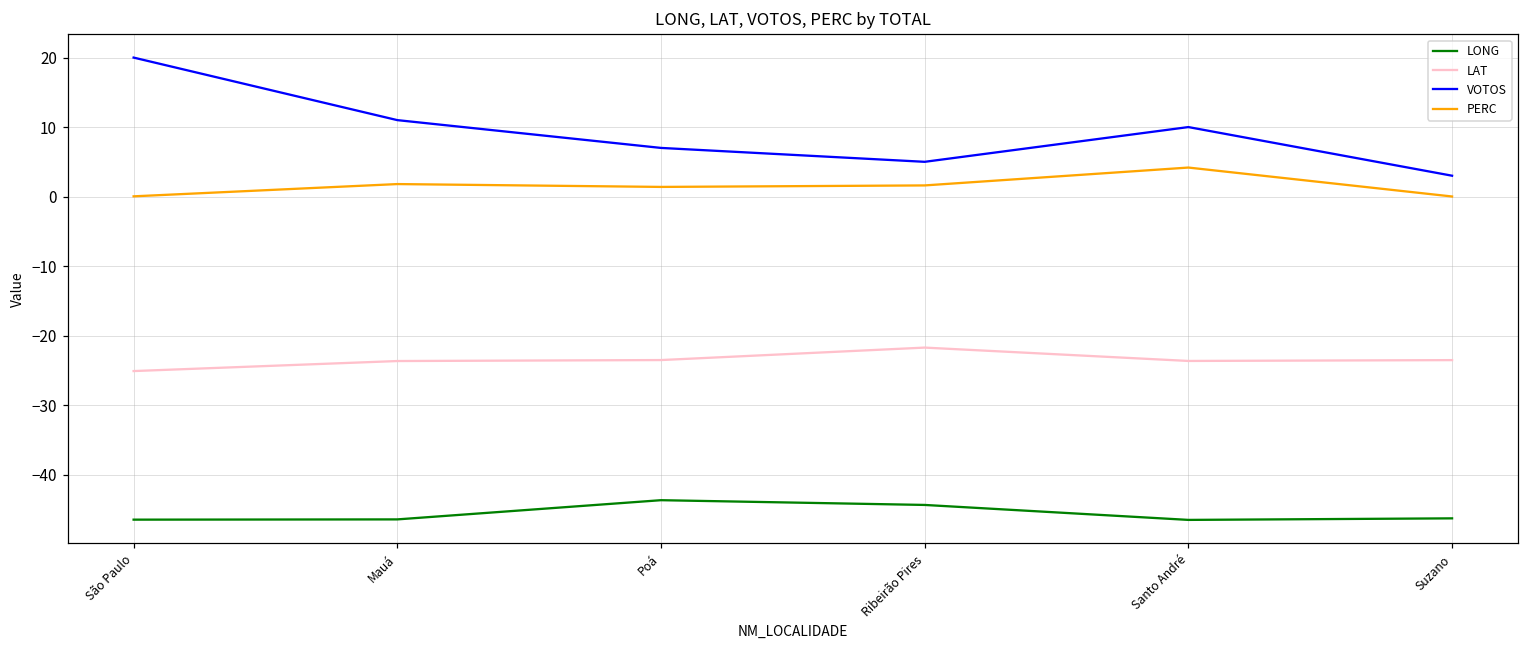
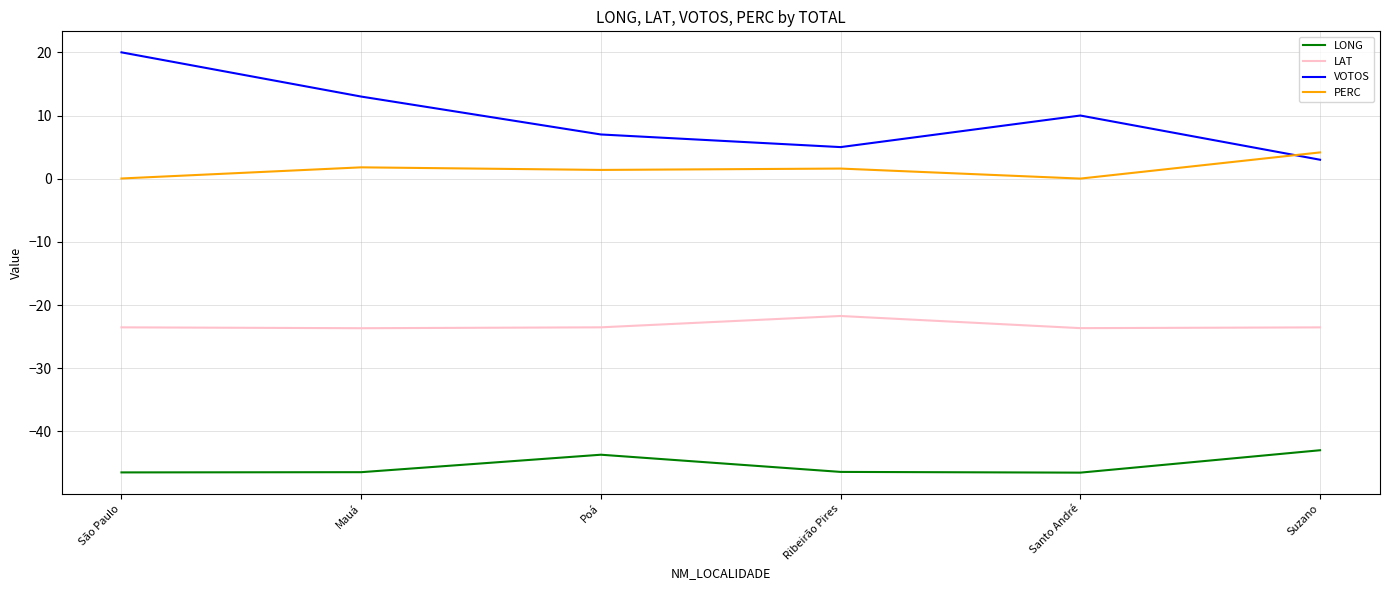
LAT, São Paulo: -25 -> -24
VOTOS, Mauá: 11 -> 13
LONG, Ribeirão Pires: -44 -> -46
PERC, Santo André: 4 -> 0
LONG, Suzano: -46 -> -43
PERC, Suzano: 0 -> 4
